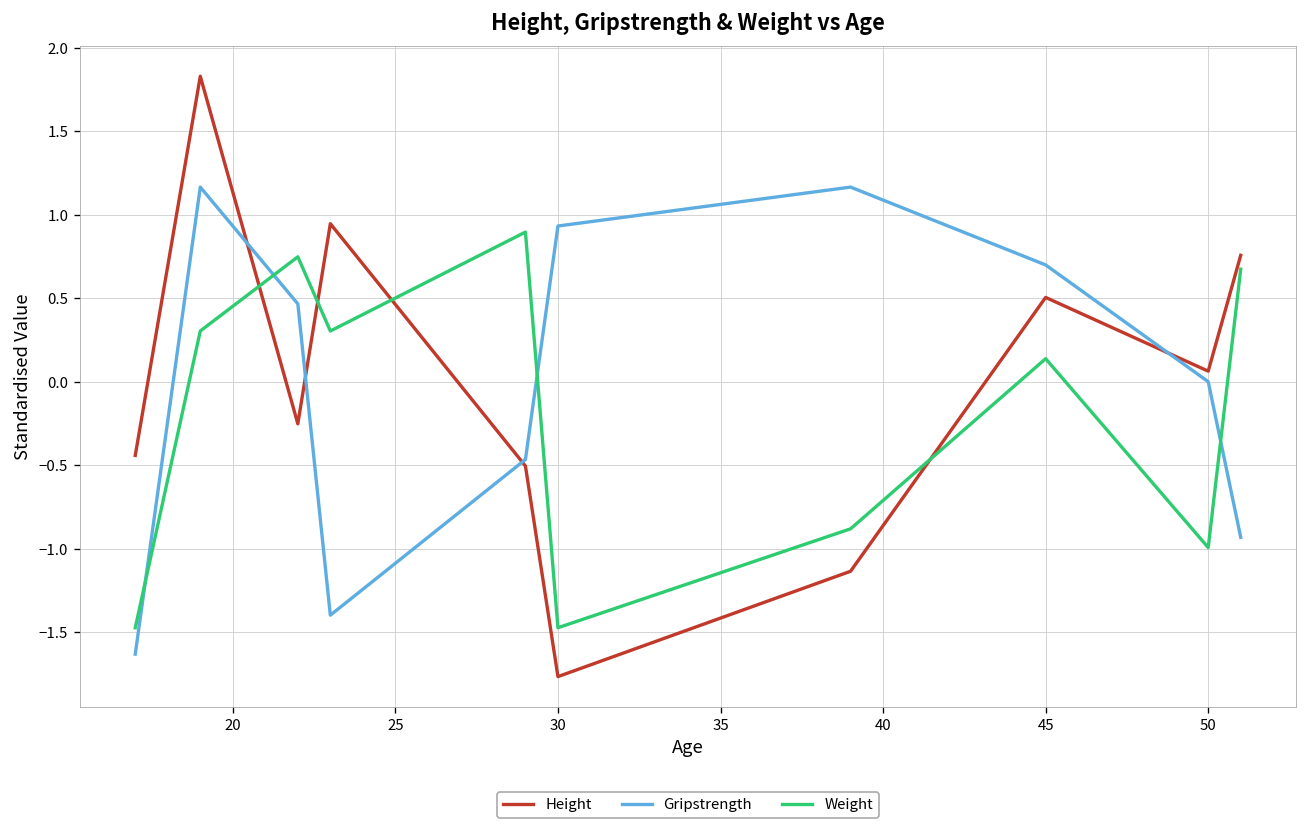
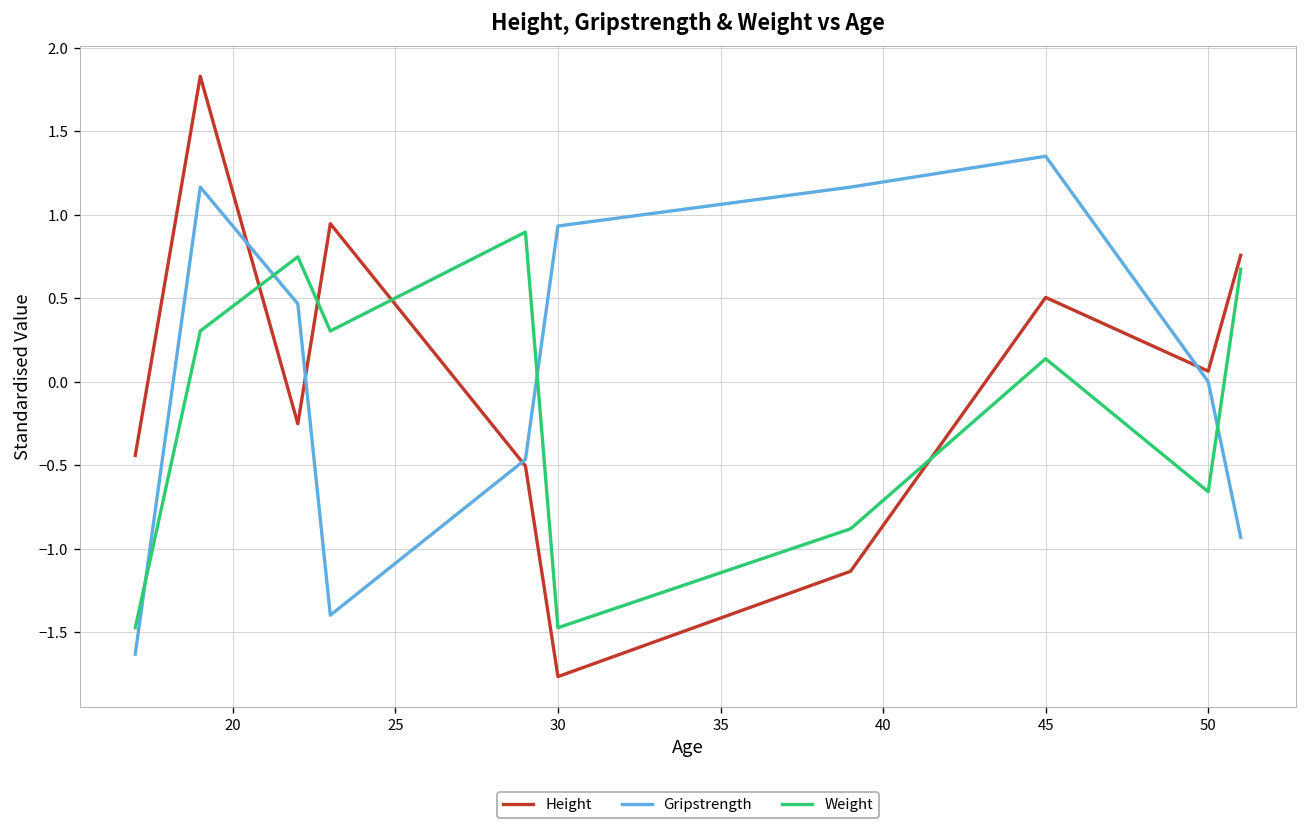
Gripstrength, 45: 0.70 -> 1.35
Weight, 50: -0.99 -> -0.66
